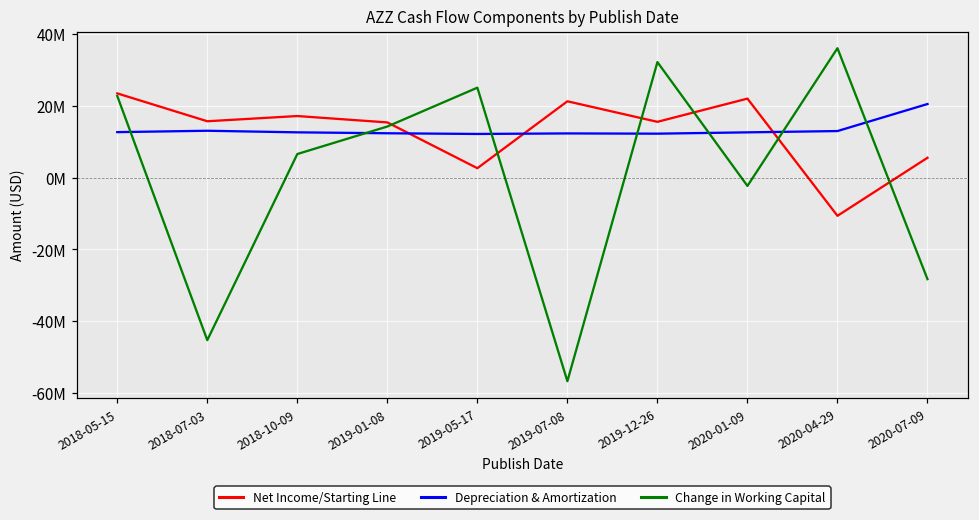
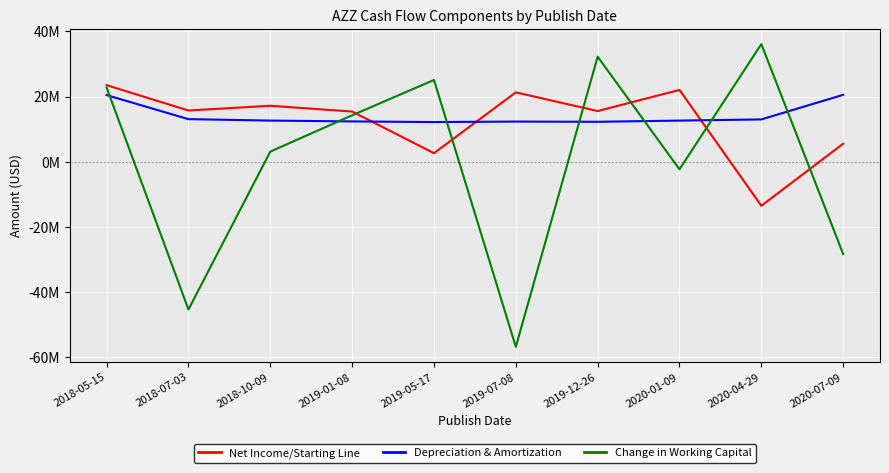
Depreciation & Amortization, 2018-05-15: 13000000 -> 20000000
Change in Working Capital, 2018-10-09: 7000000 -> 3000000
Net Income/Starting Line, 2020-04-29: -11000000 -> -14000000
